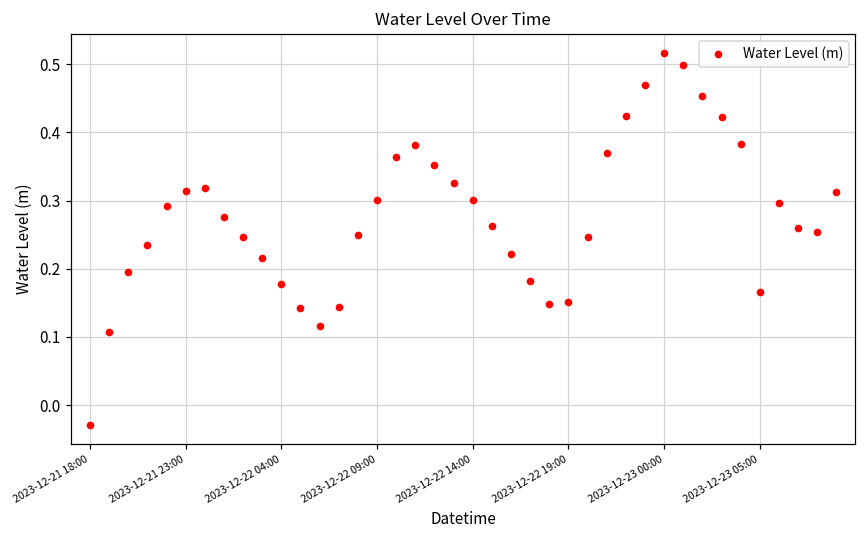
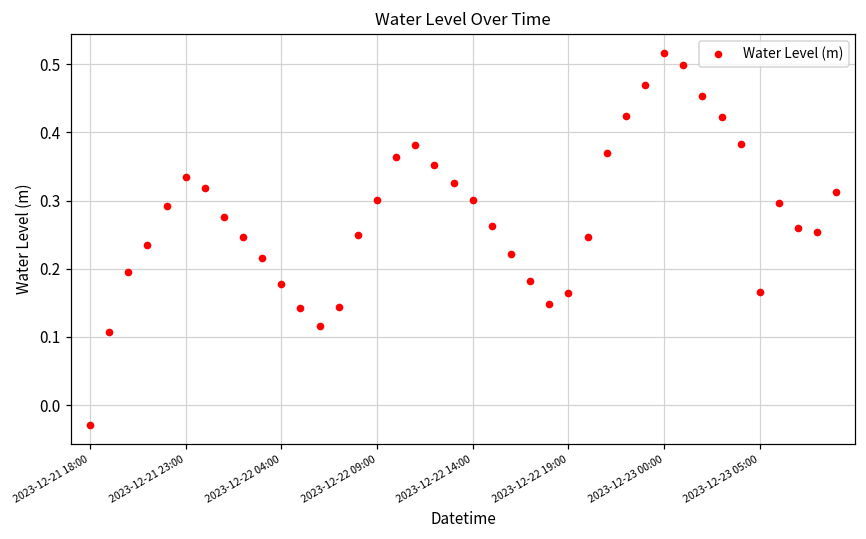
2023-12-21 23:00: 0.31 -> 0.33
2023-12-22 19:00: 0.15 -> 0.16
